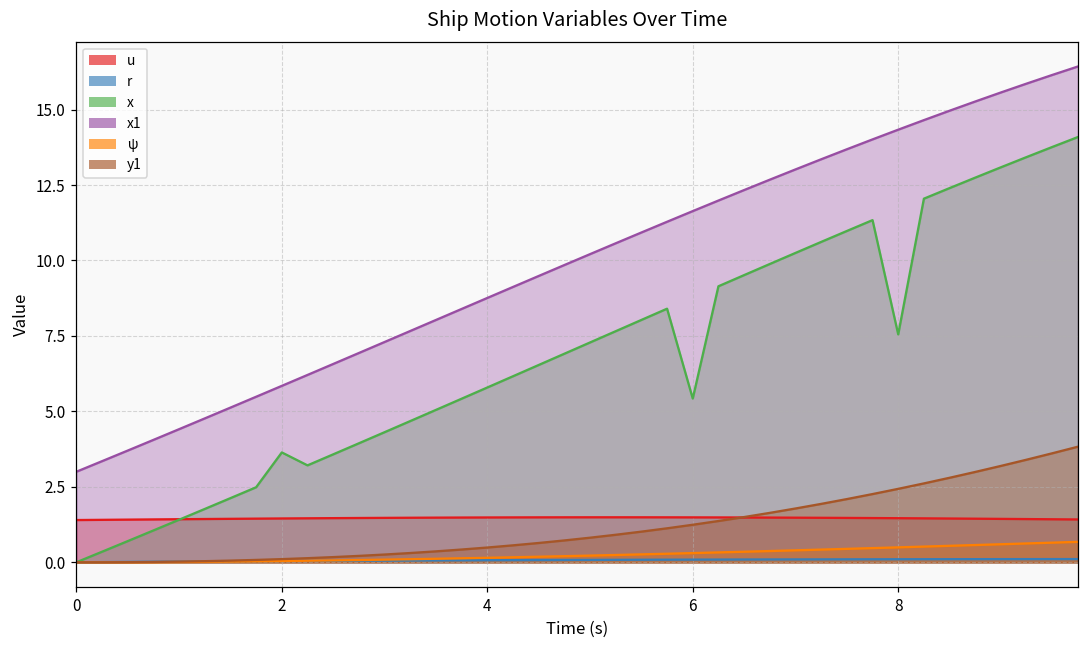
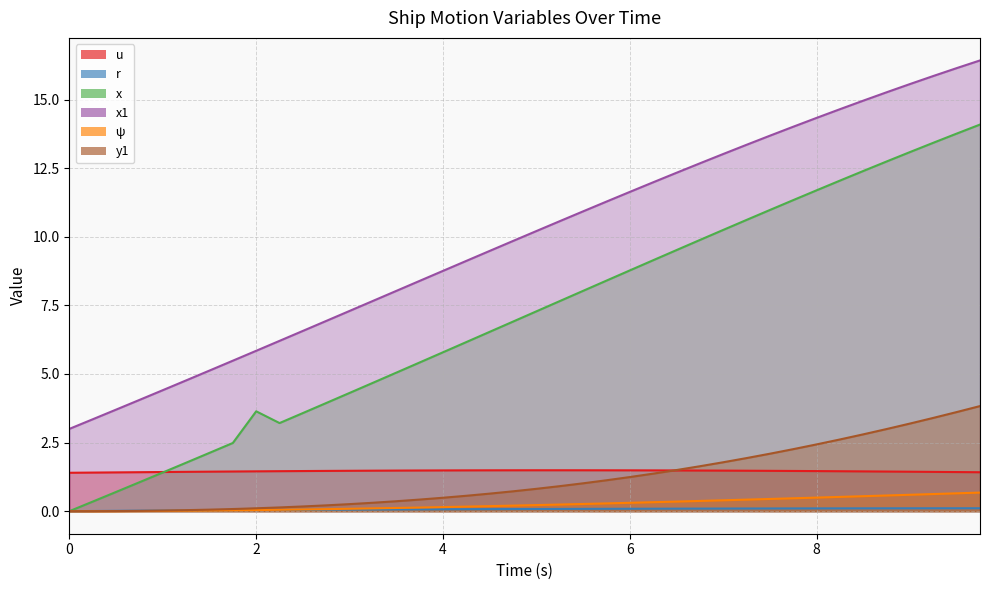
x, 6: 5.4 -> 8.8
x, 8: 7.6 -> 11.7
